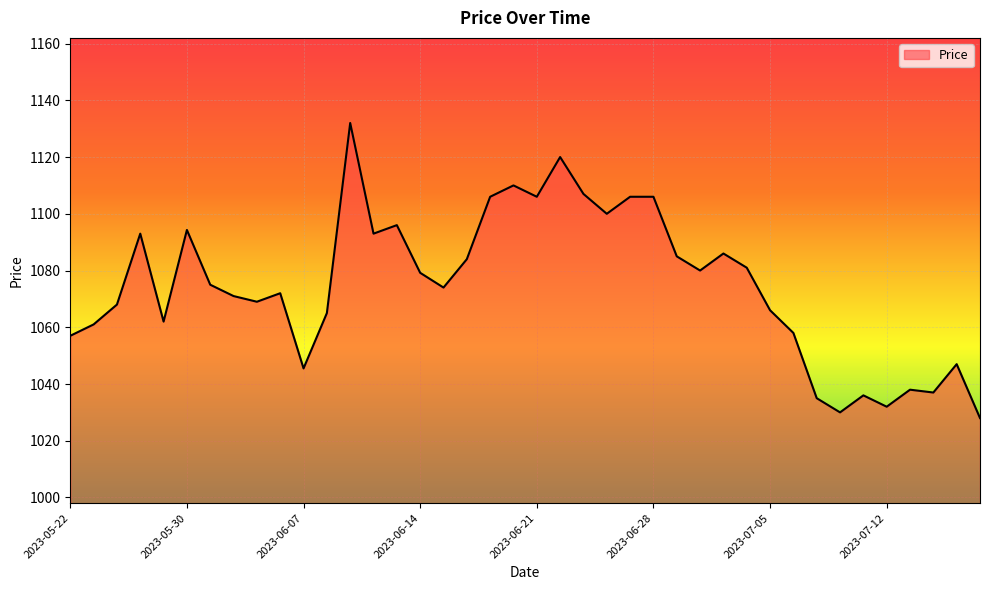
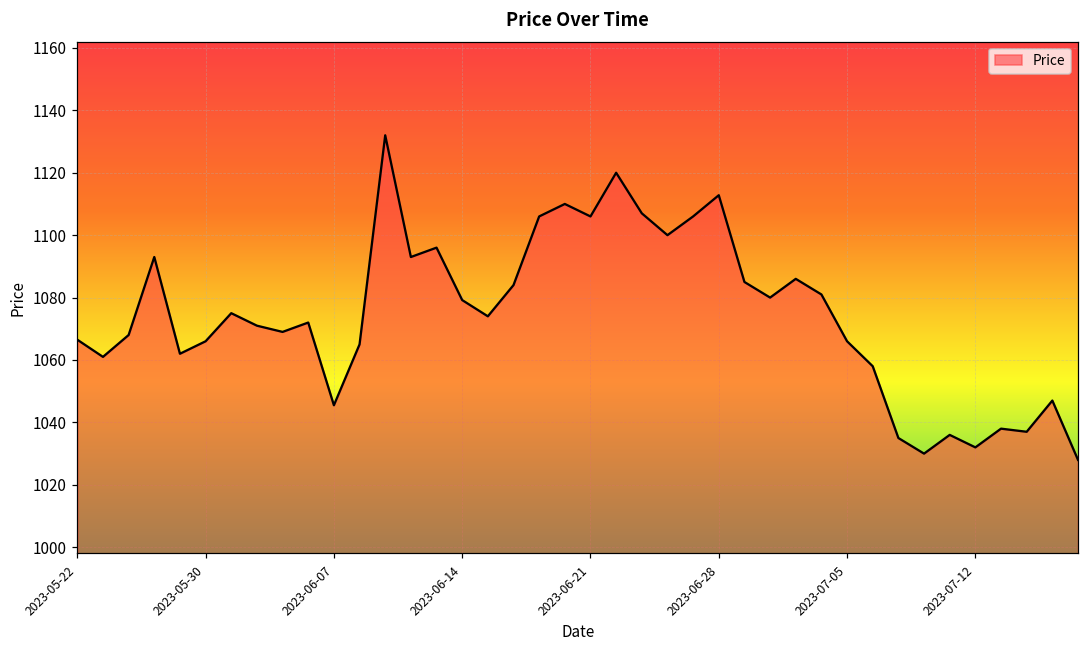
2023-05-22: 1057 -> 1067
2023-05-30: 1094 -> 1066
2023-06-28: 1106 -> 1113
